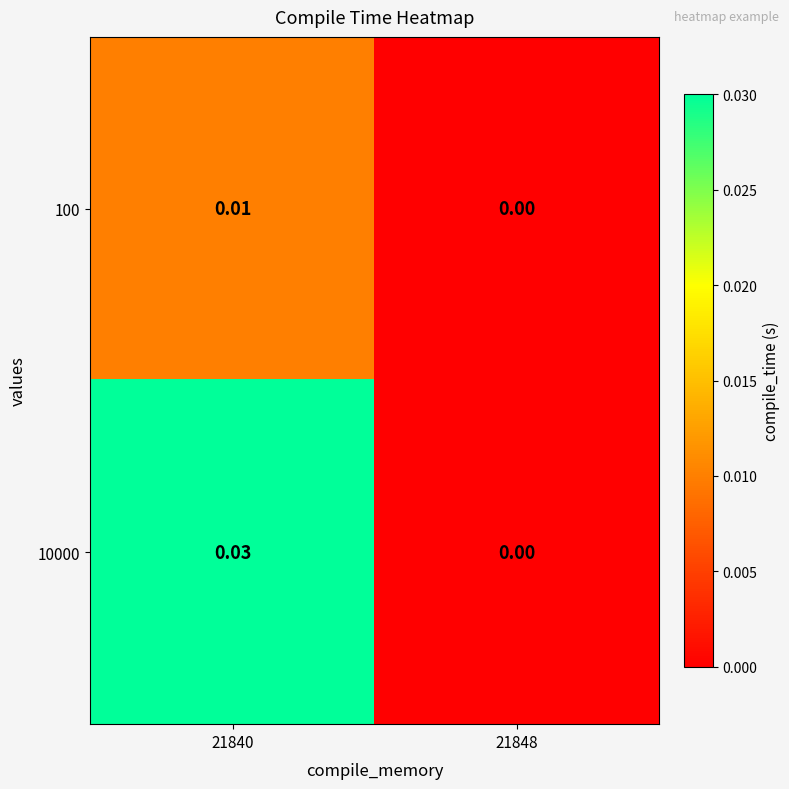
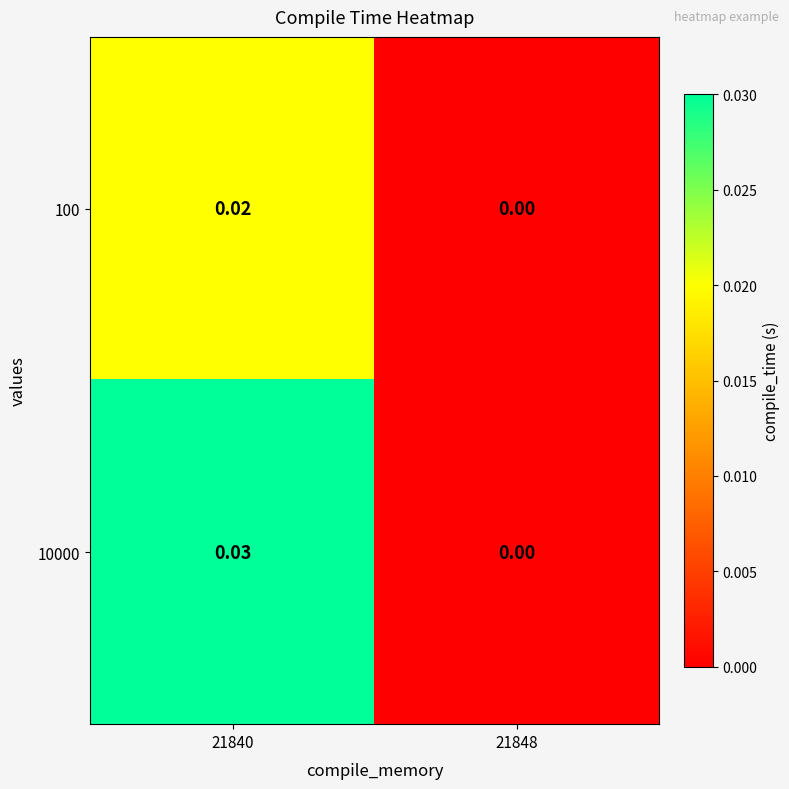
100, 21840: 0.01 -> 0.02
